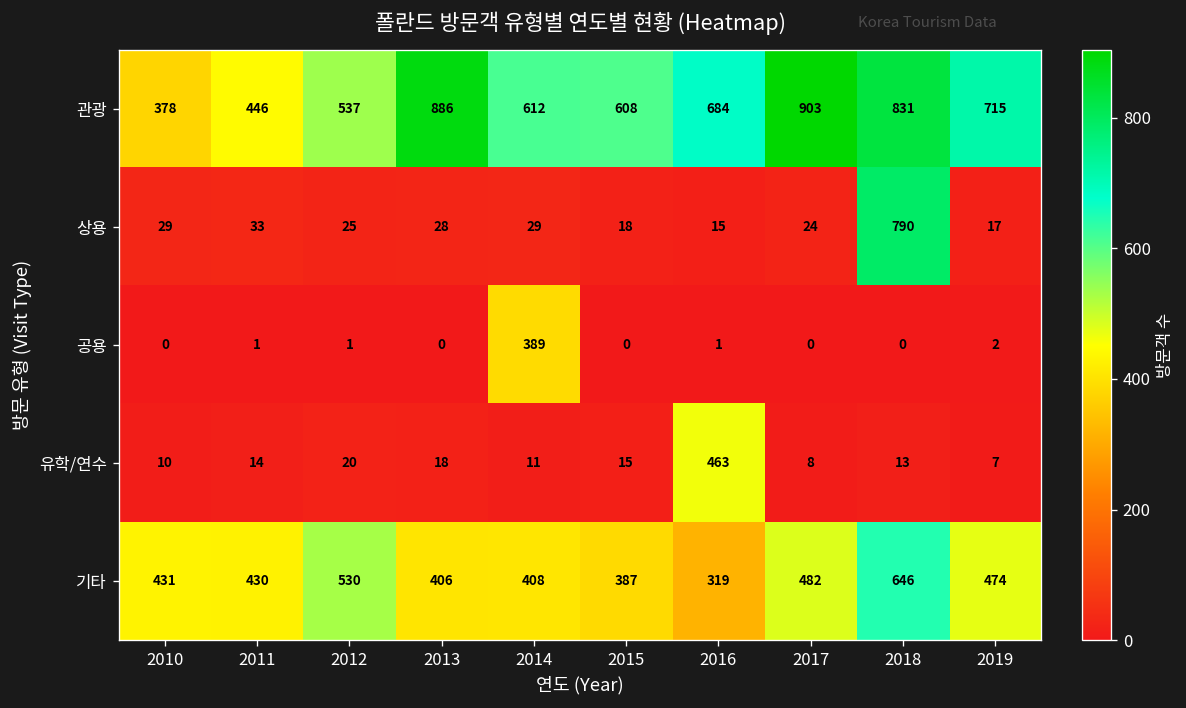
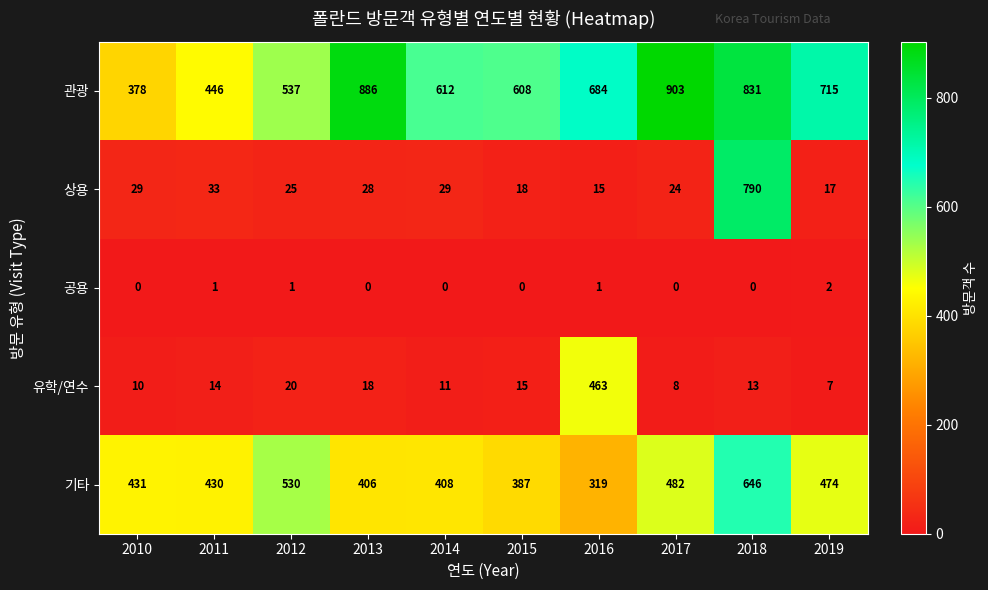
공용, 2014: 389 -> 0
